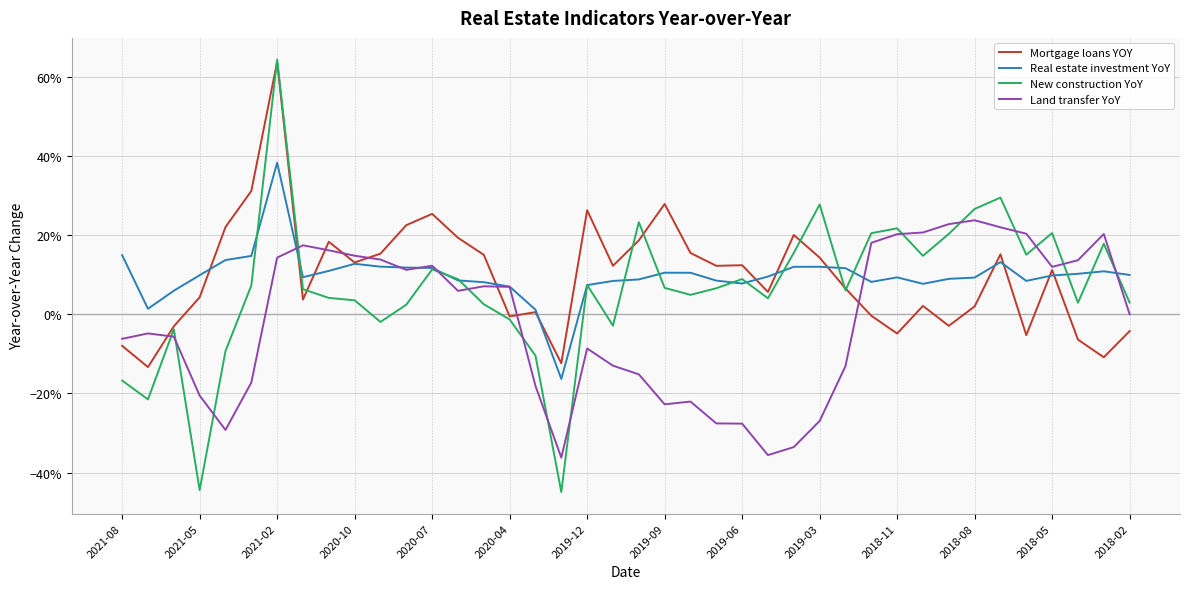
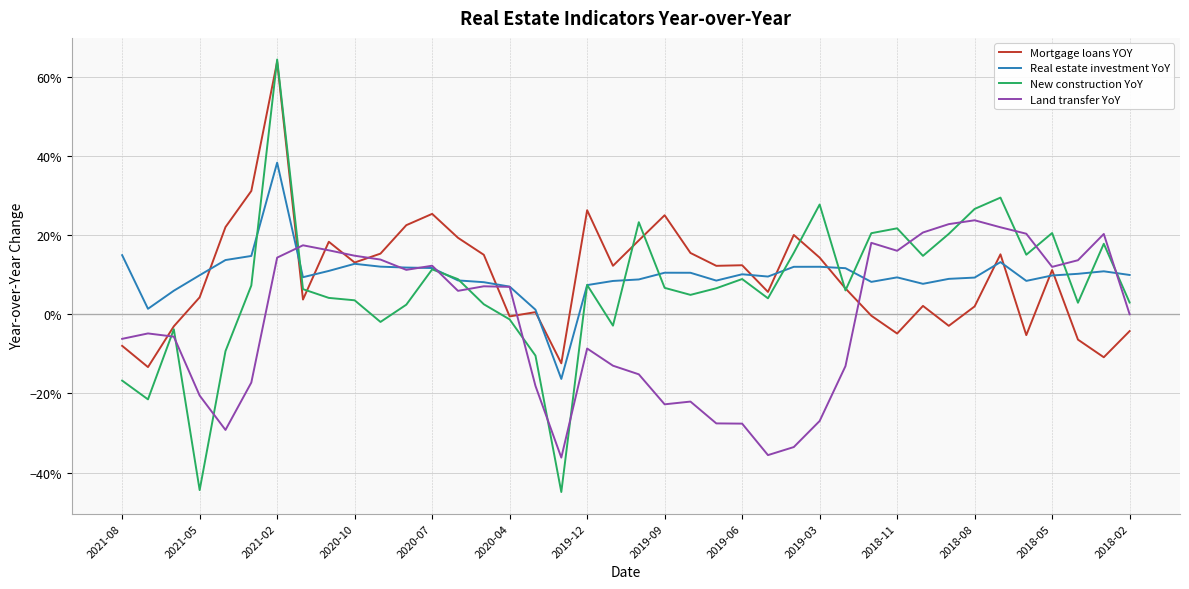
Mortgage loans YOY, 2019-09: 28% -> 25%
Real estate investment YoY, 2019-06: 8% -> 10%
Land transfer YoY, 2018-11: 20% -> 16%
